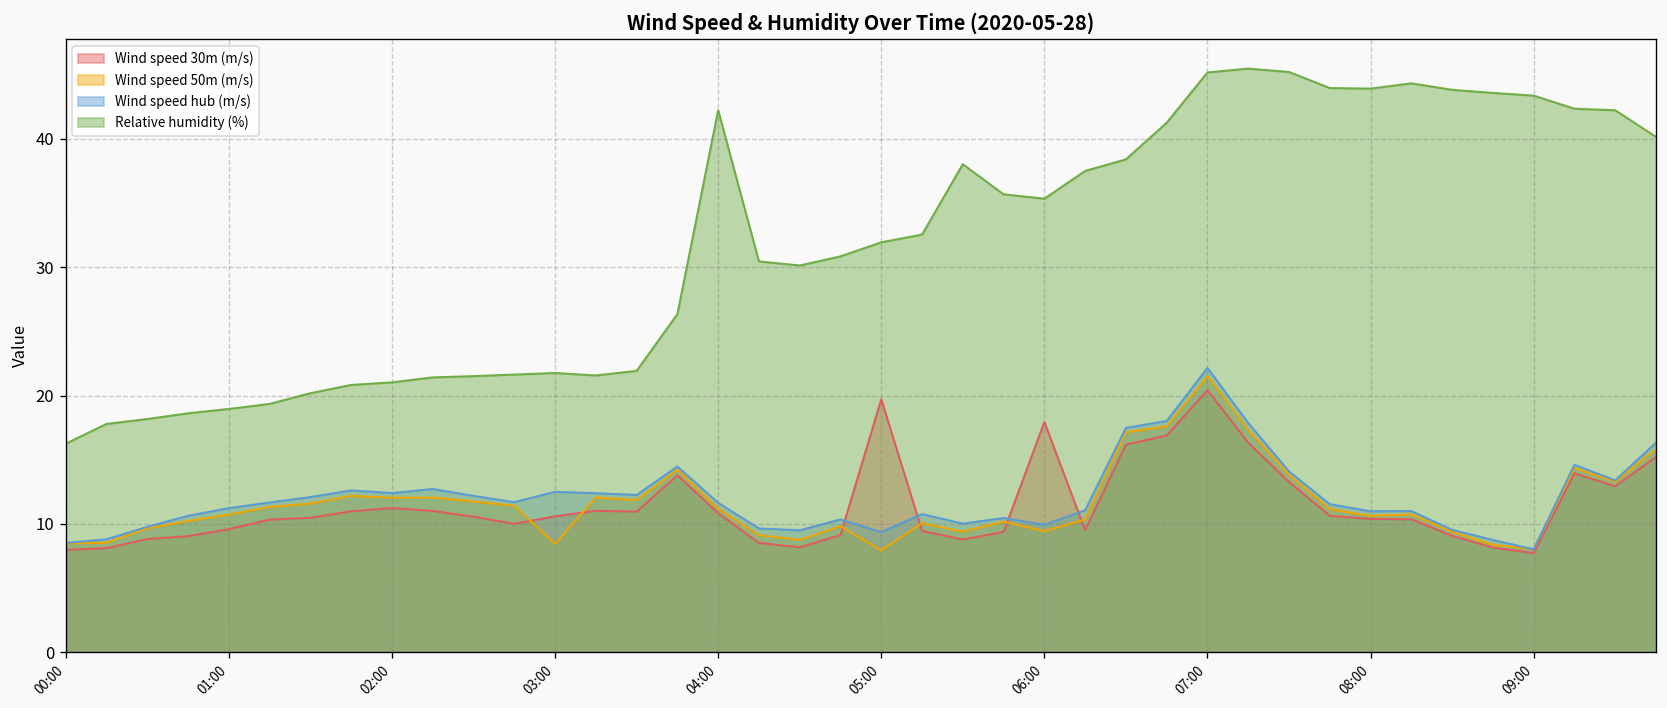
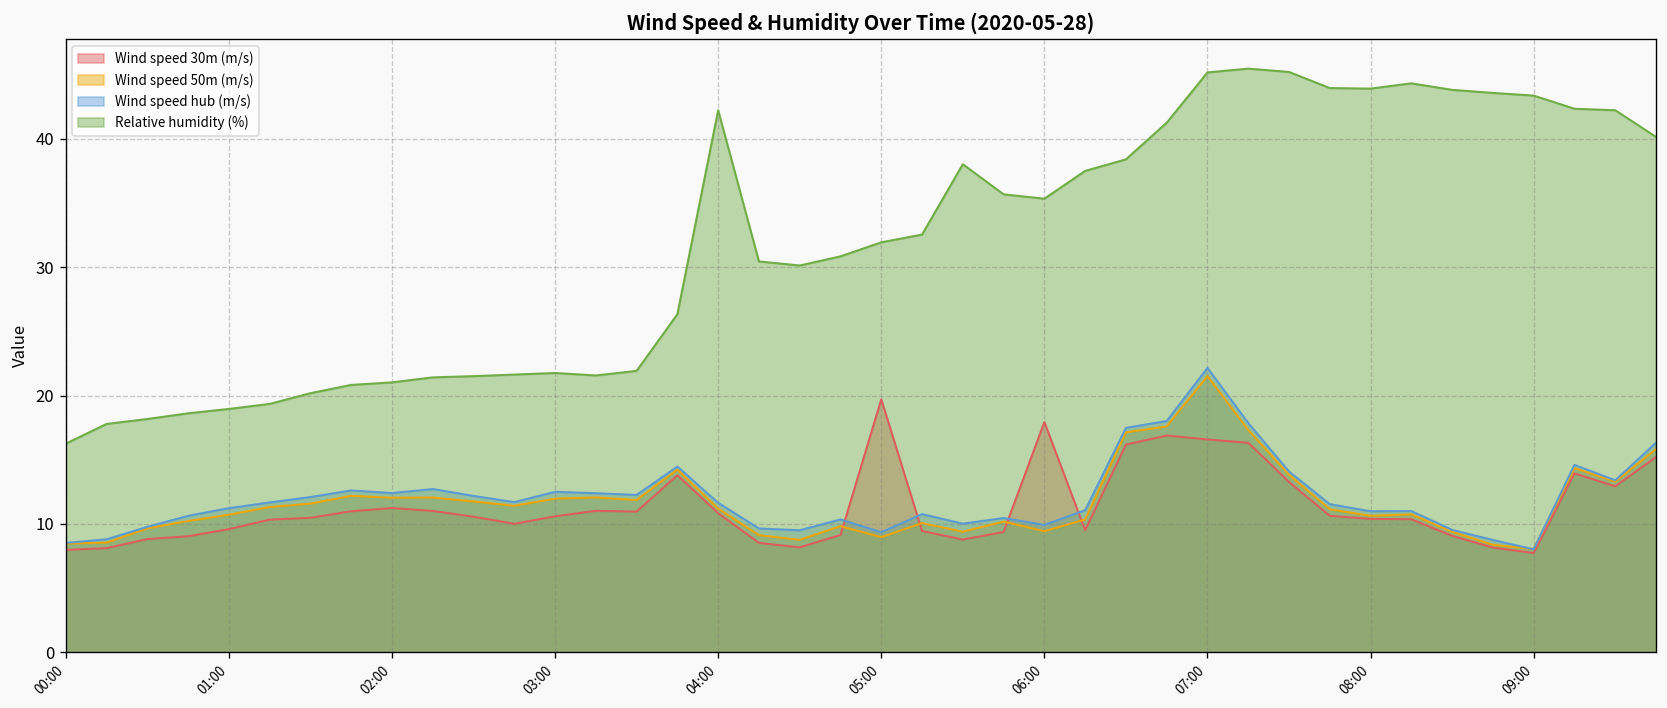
Wind speed 50m (m/s), 03:00: 8.4 -> 12.0
Wind speed 50m (m/s), 05:00: 7.9 -> 9.0
Wind speed 30m (m/s), 07:00: 20.4 -> 16.6
